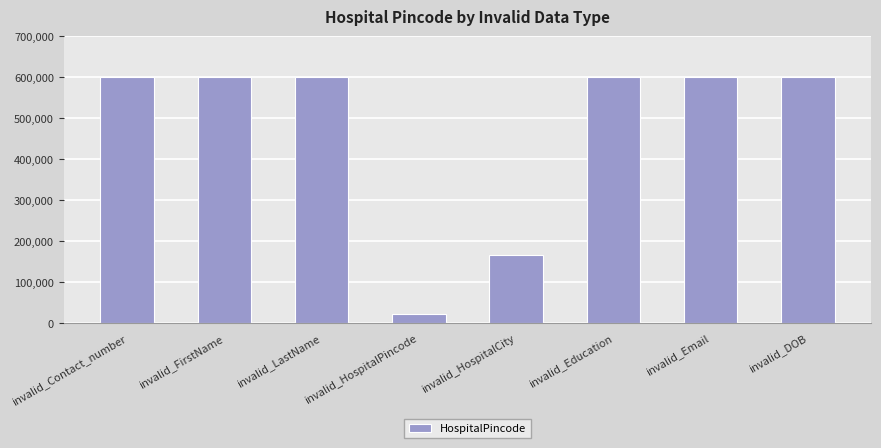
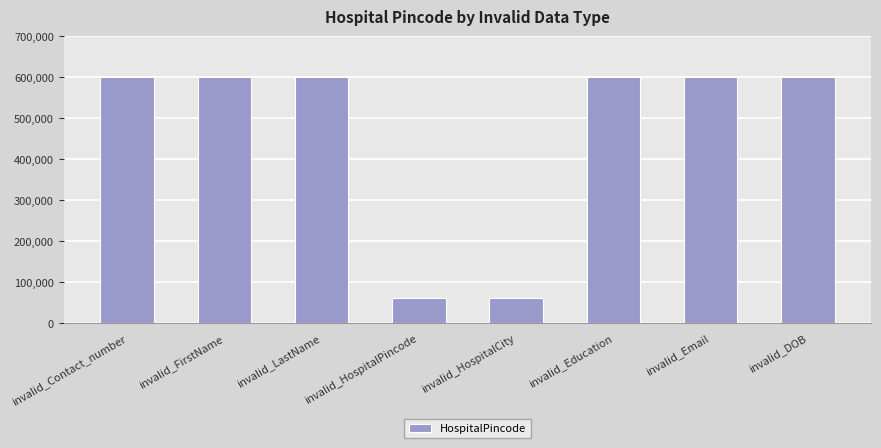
invalid_HospitalPincode: 20,000 -> 60,000
invalid_HospitalCity: 170,000 -> 60,000
